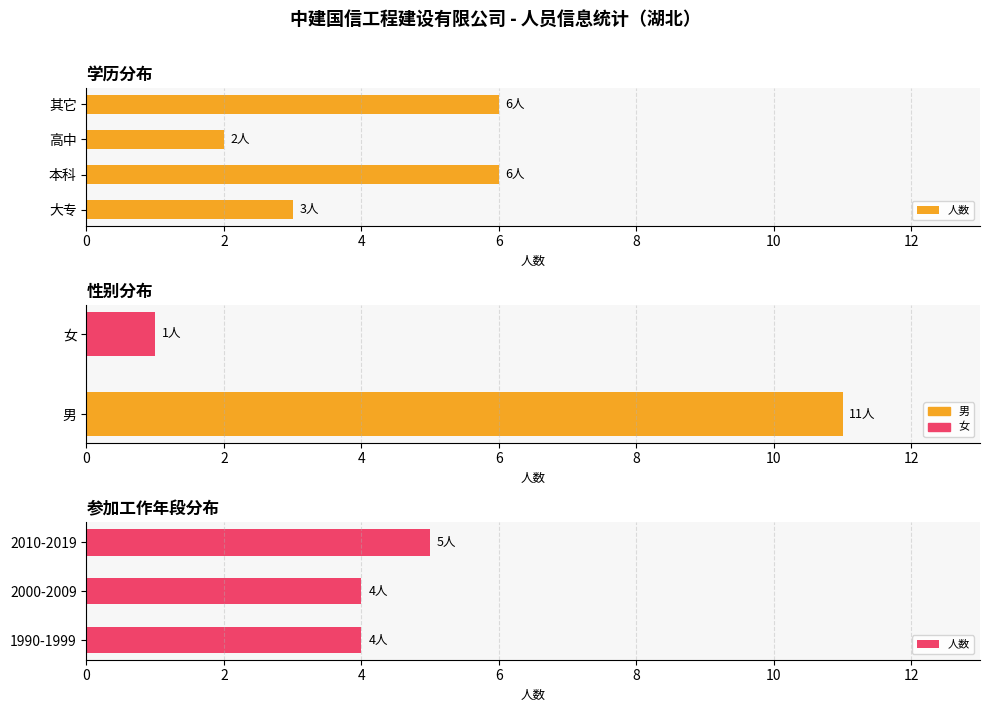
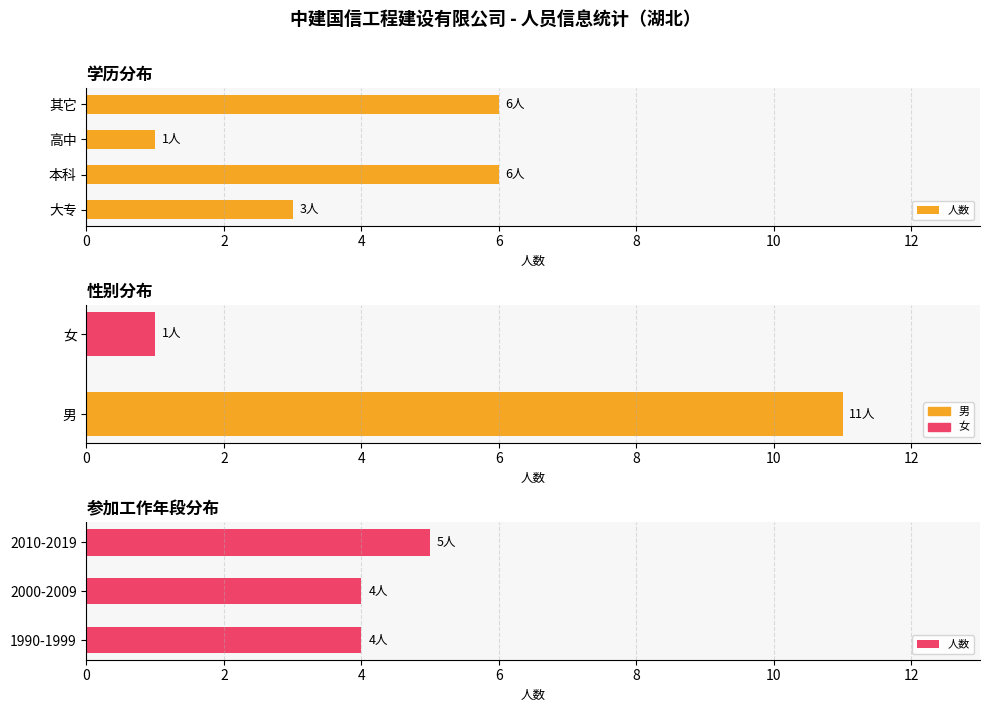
学历分布, 高中: 2人 -> 1人
